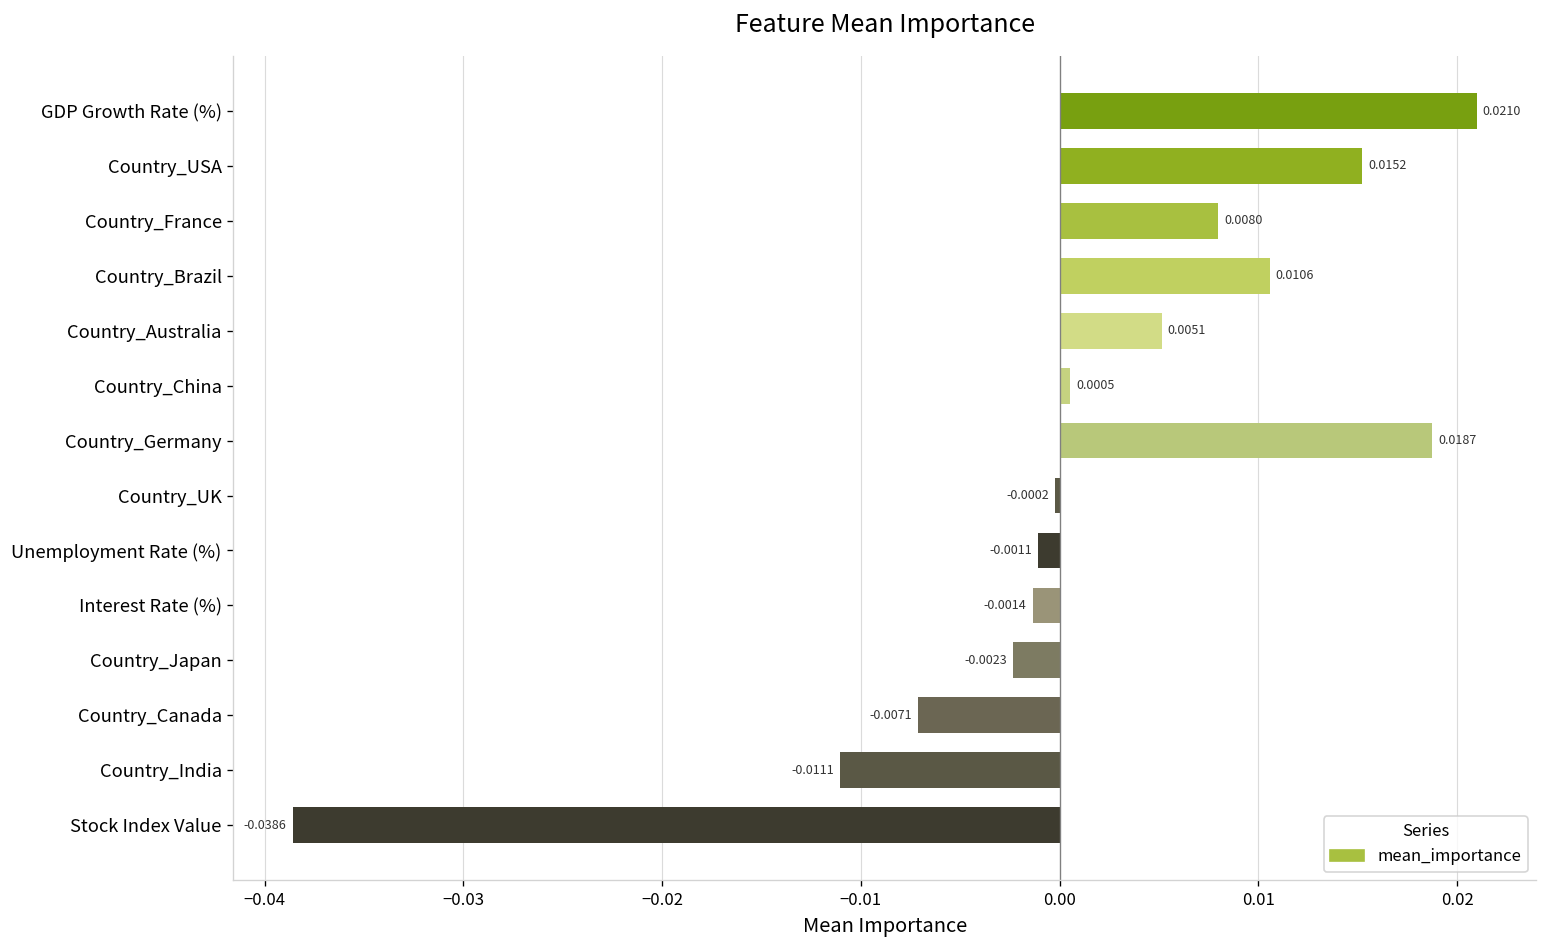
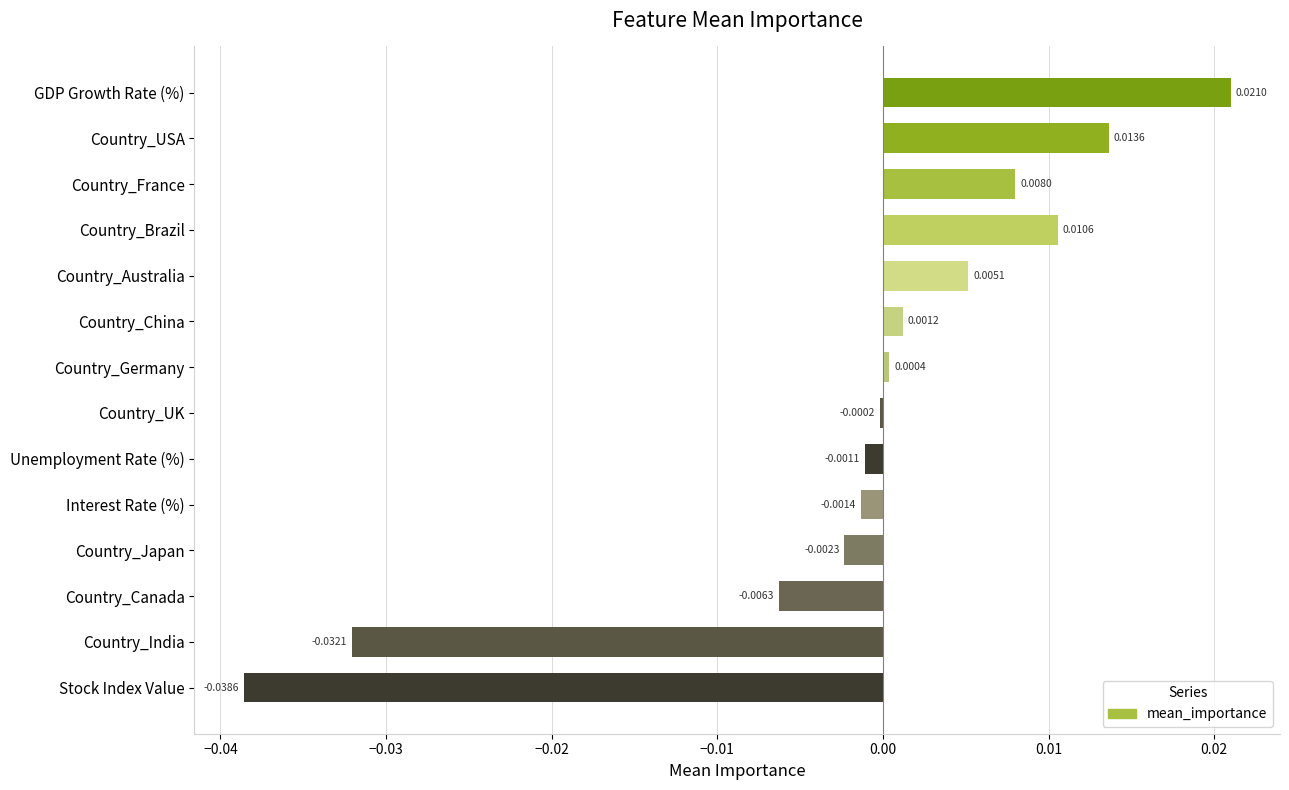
Country_USA: 0.0152 -> 0.0136
Country_China: 0.0005 -> 0.0012
Country_Germany: 0.0187 -> 0.0004
Country_Canada: -0.0071 -> -0.0063
Country_India: -0.0111 -> -0.0321
